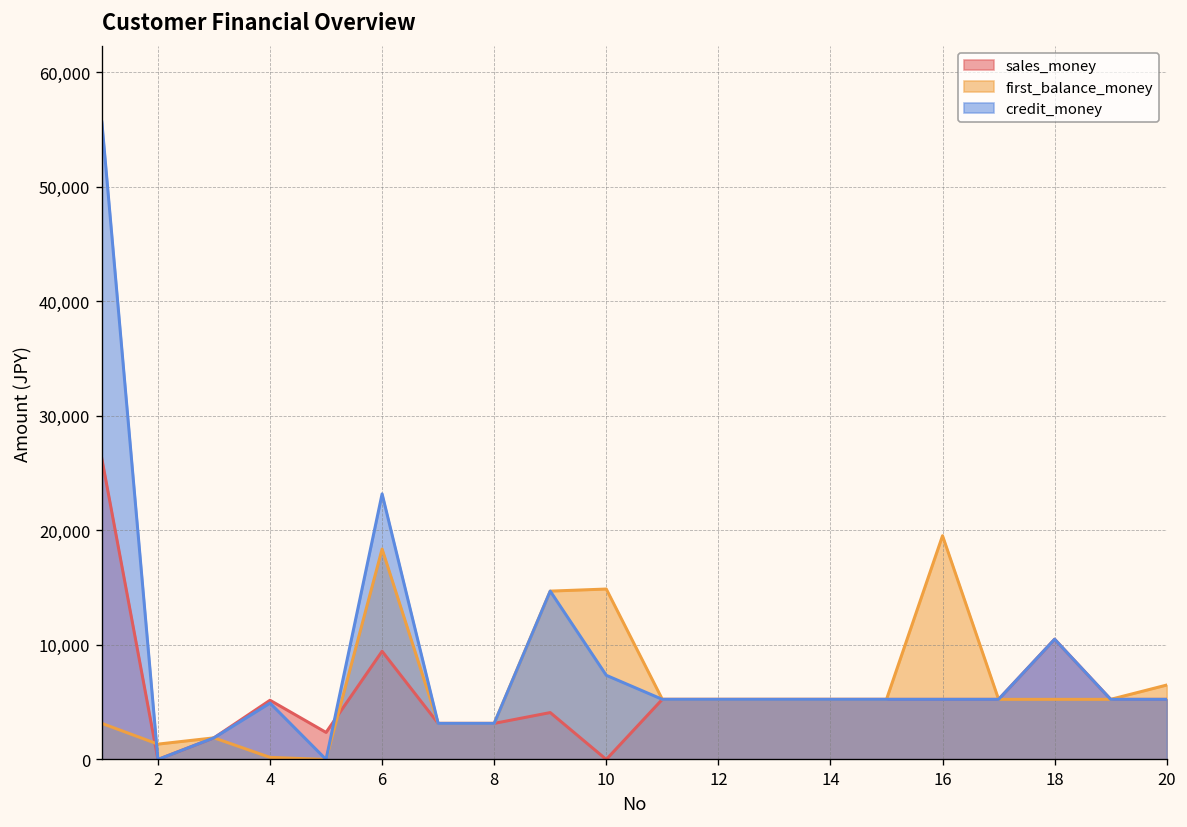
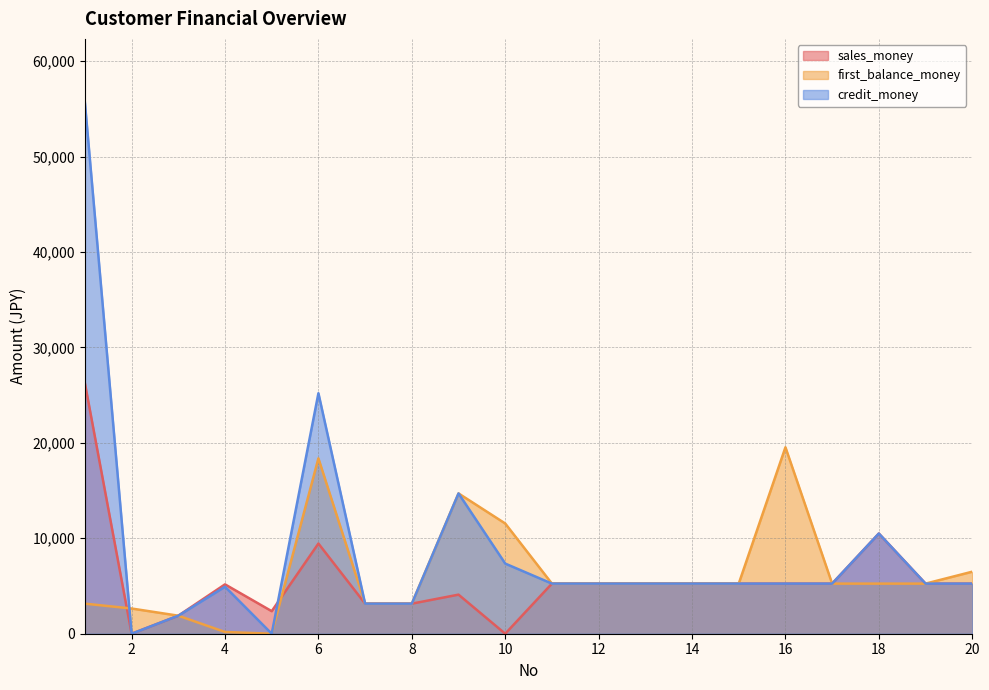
first_balance_money, 2: 1,000 -> 3,000
credit_money, 6: 23,000 -> 25,000
first_balance_money, 10: 15,000 -> 12,000
